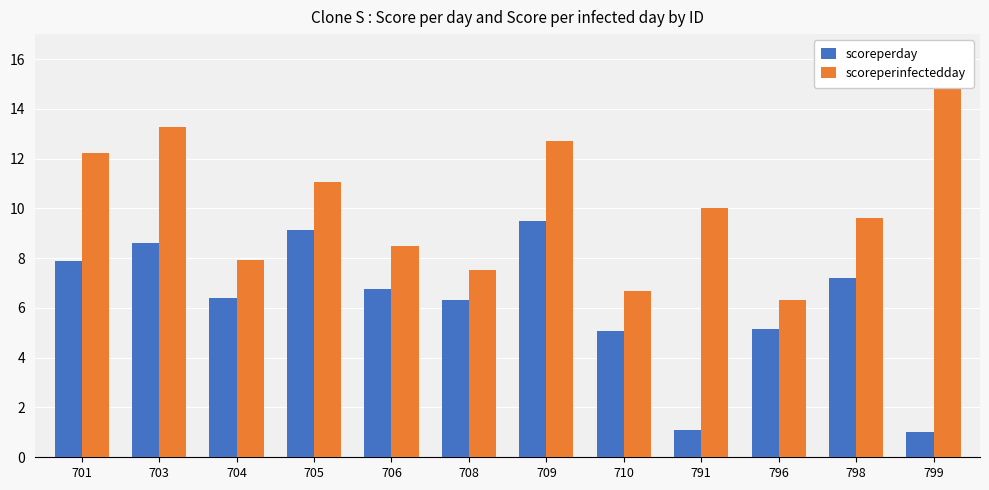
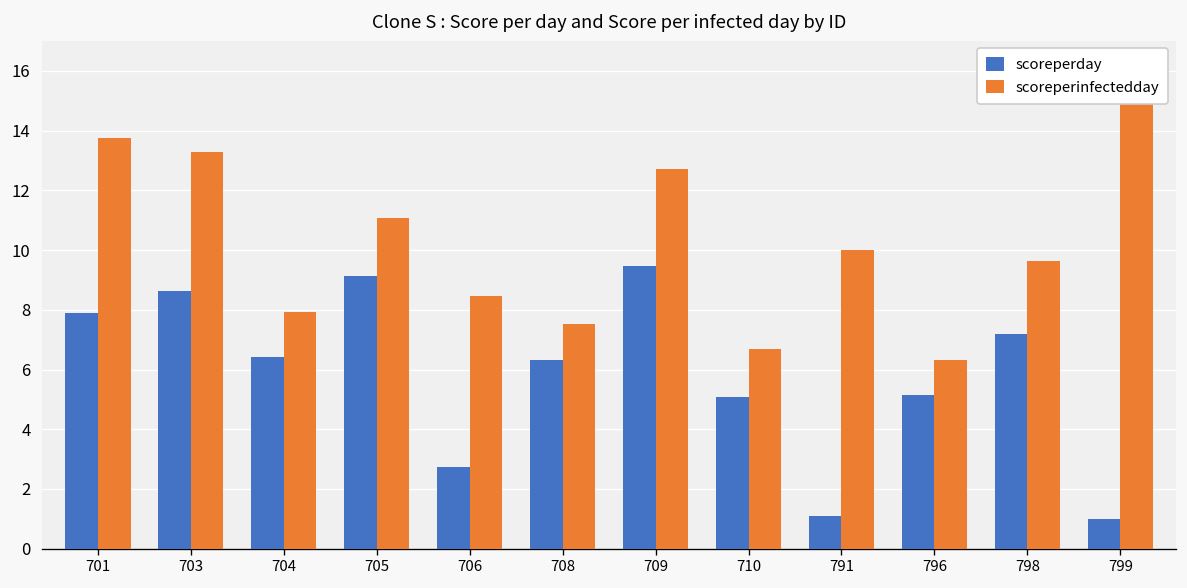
scoreperinfectedday, 701: 12.2 -> 13.8
scoreperday, 706: 6.8 -> 2.7
